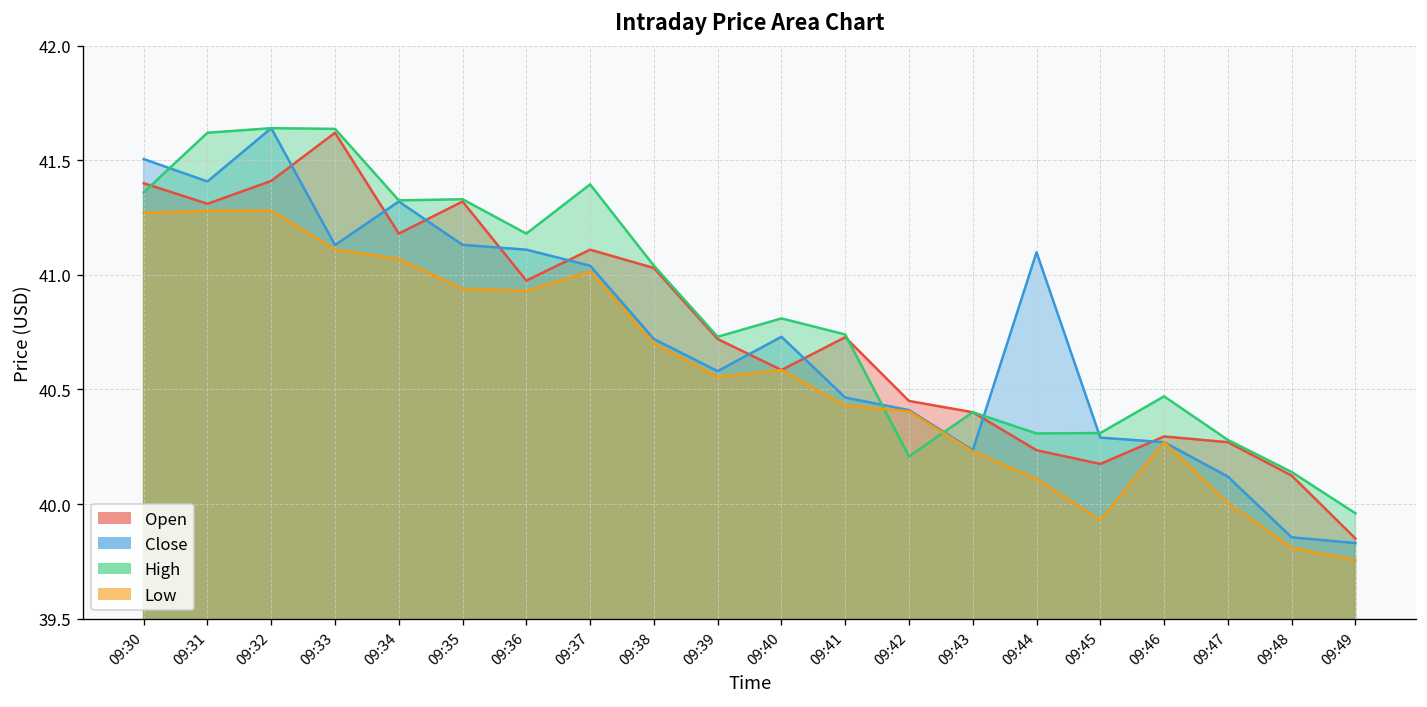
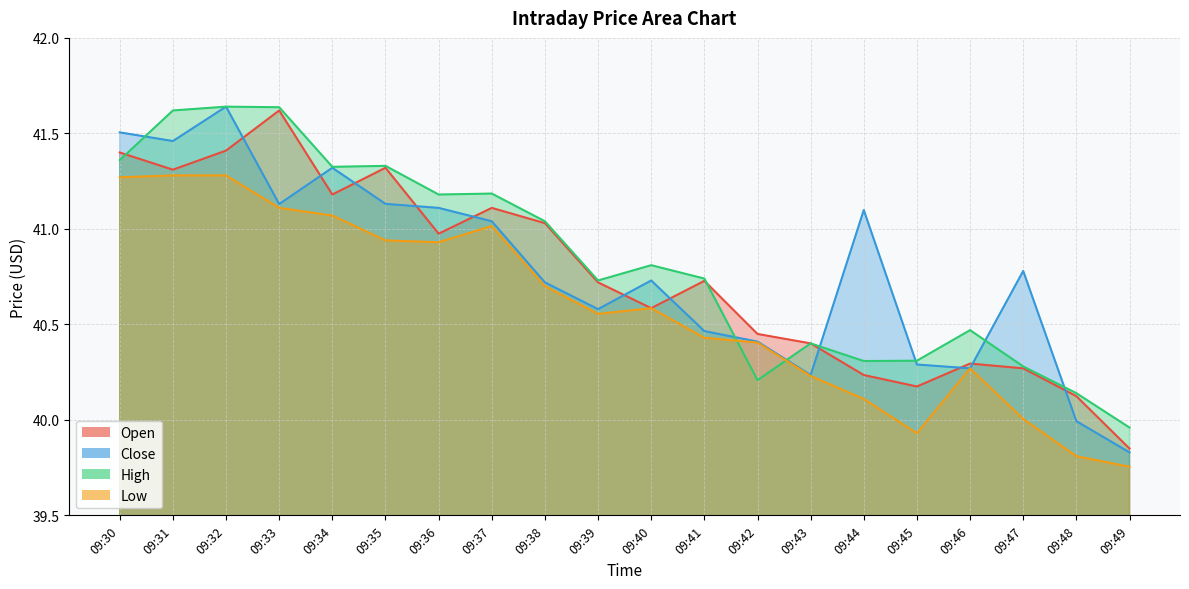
Close, 09:31: 41.41 -> 41.46
High, 09:37: 41.39 -> 41.19
Close, 09:47: 40.12 -> 40.78
Close, 09:48: 39.85 -> 39.99
